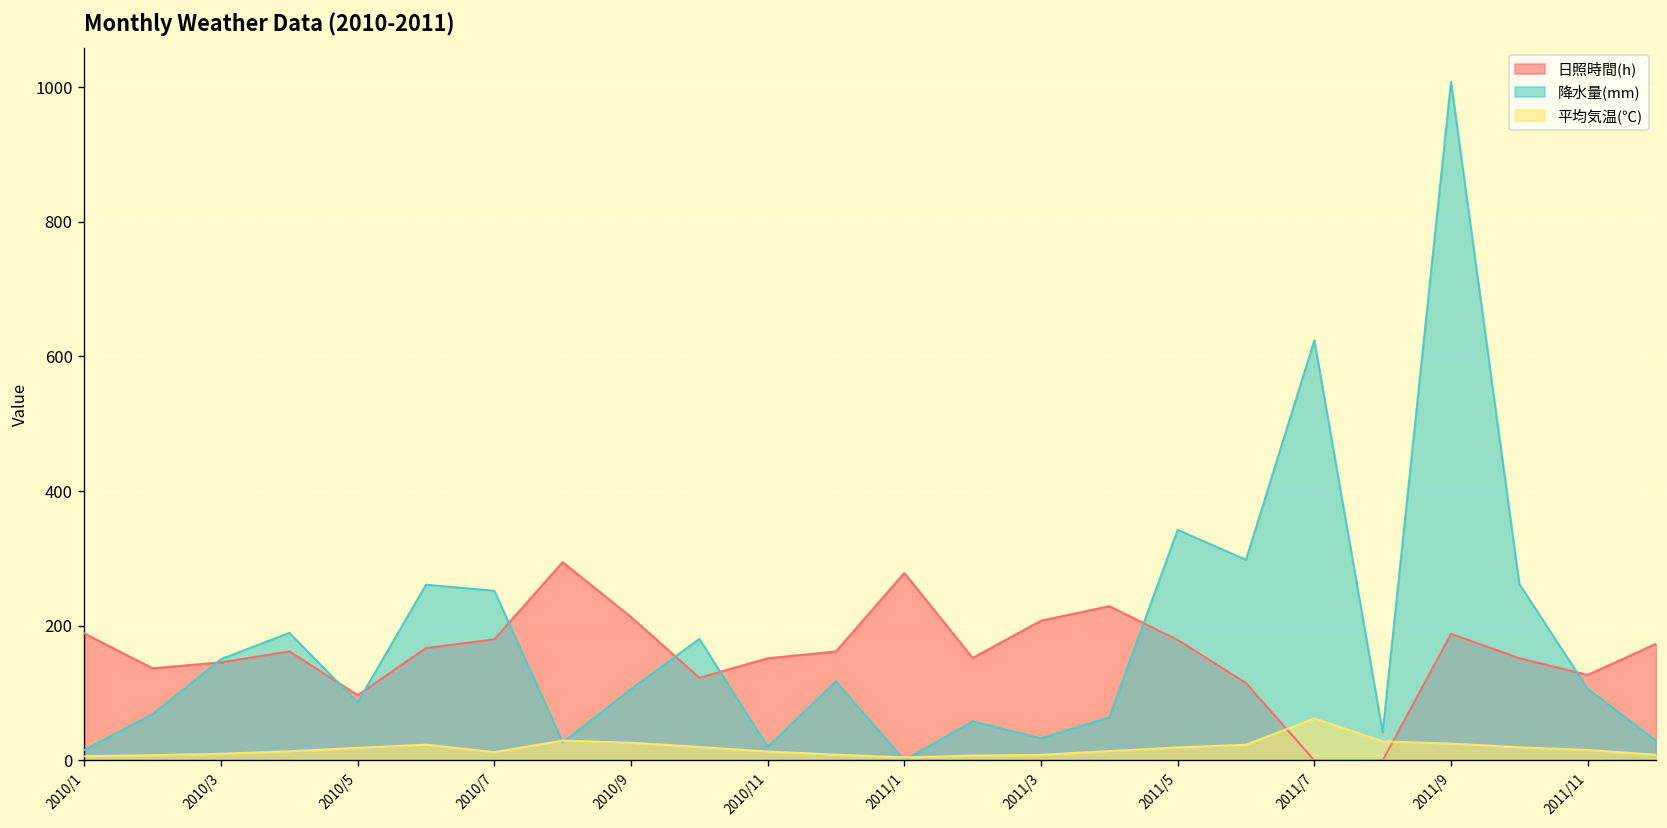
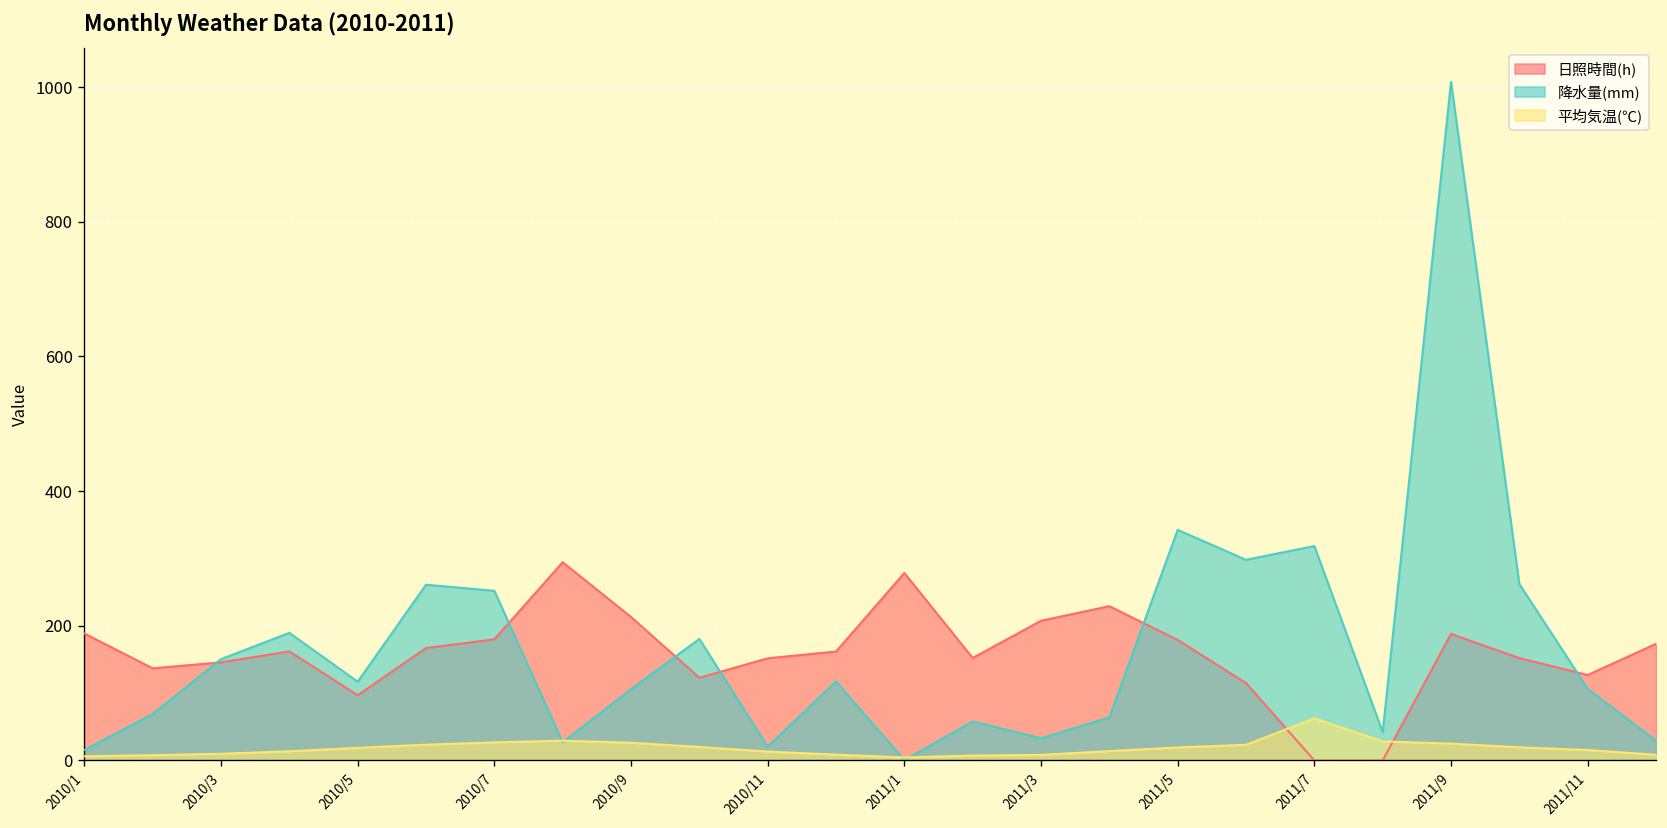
降水量(mm), 2010/5: 90 -> 120
平均気温(℃), 2010/7: 10 -> 30
降水量(mm), 2011/7: 620 -> 320
